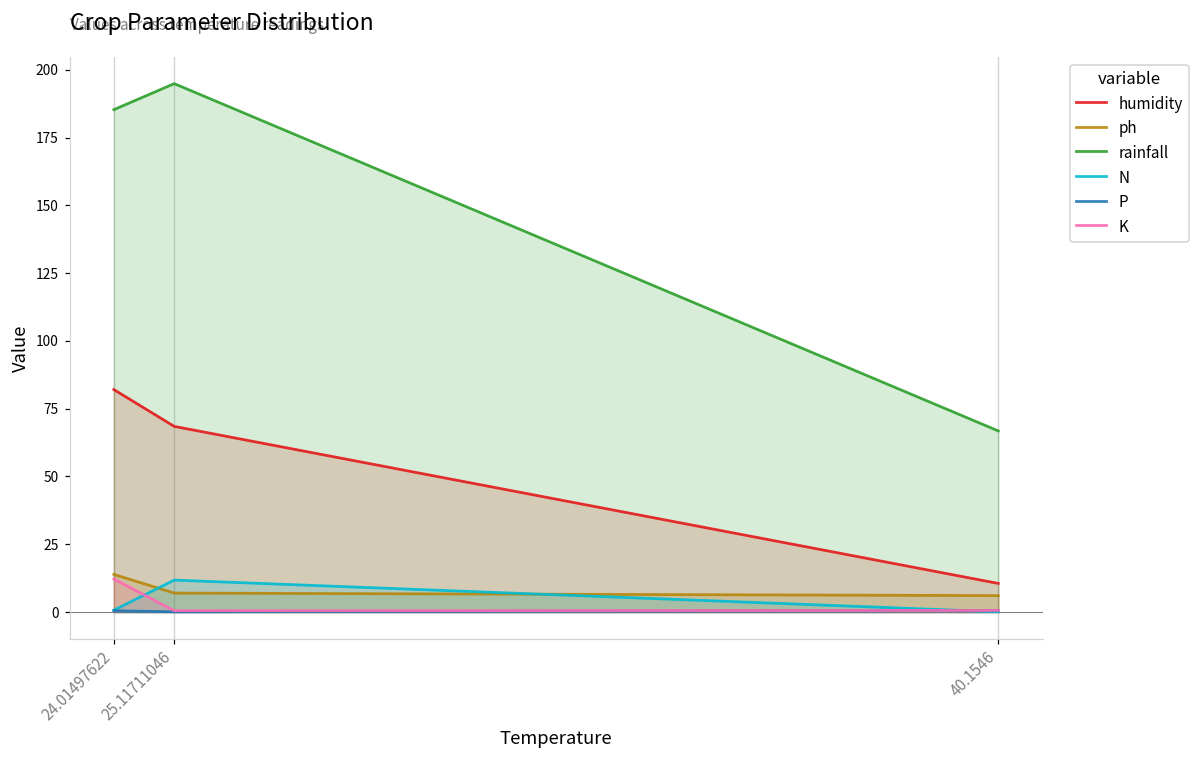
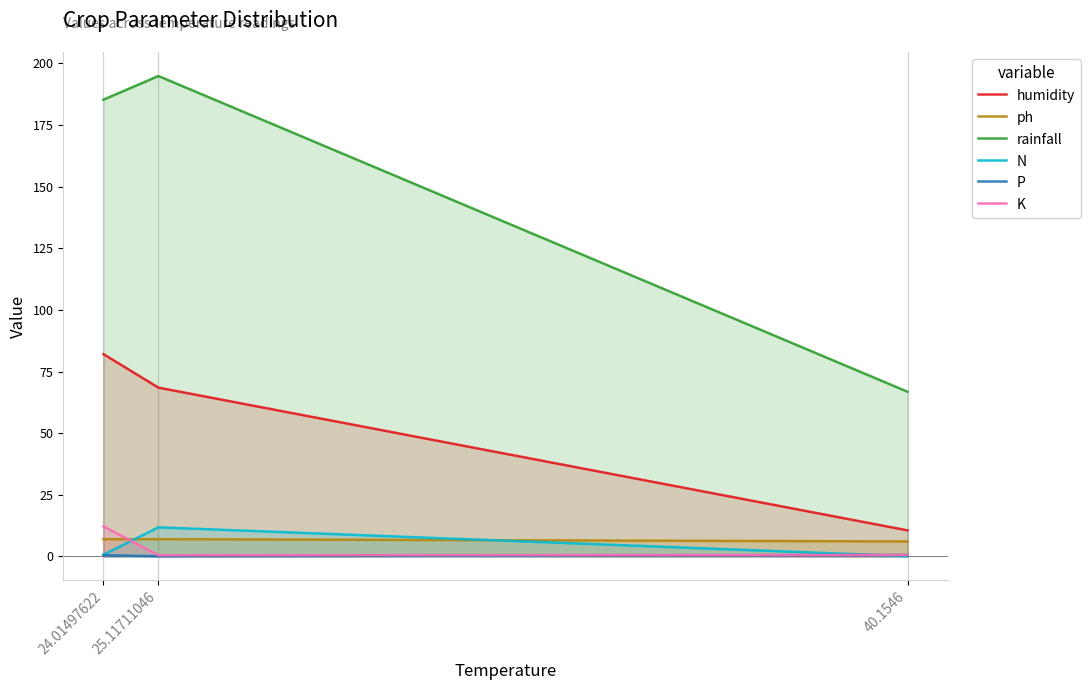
ph, 24.01497622: 14 -> 7
